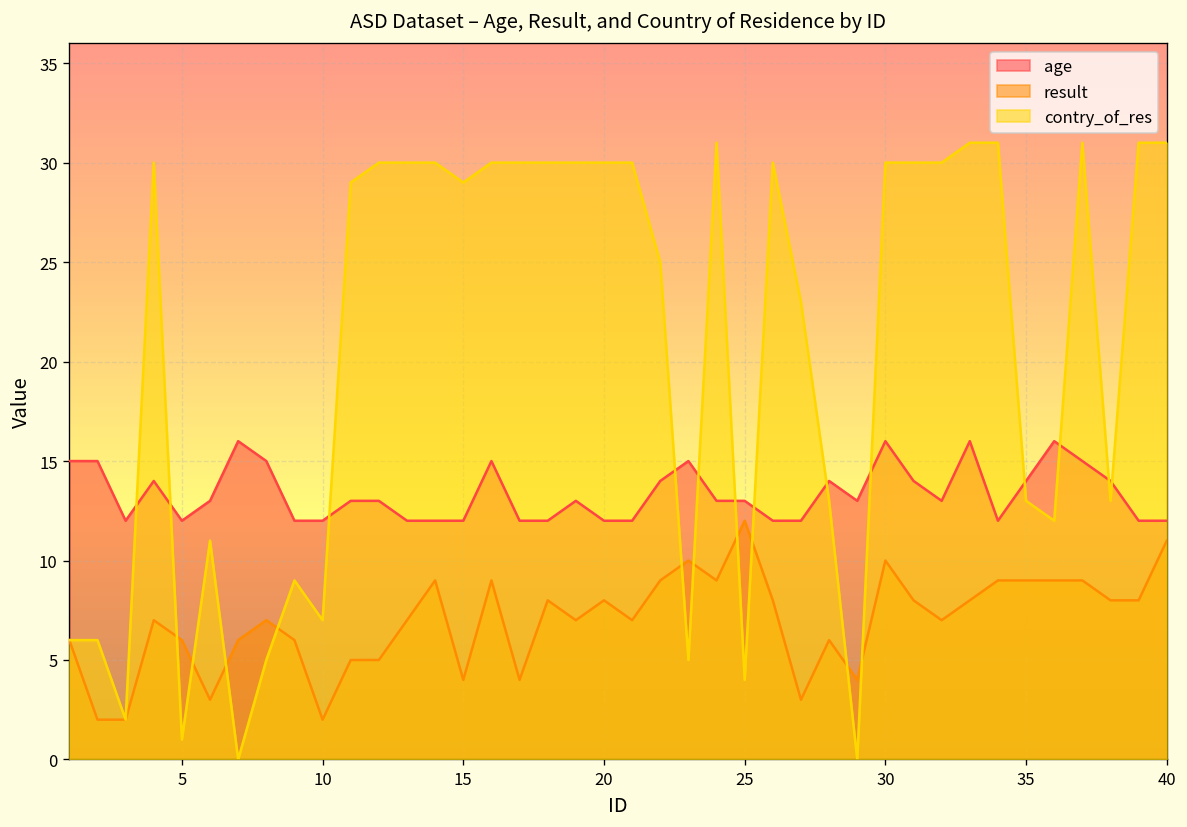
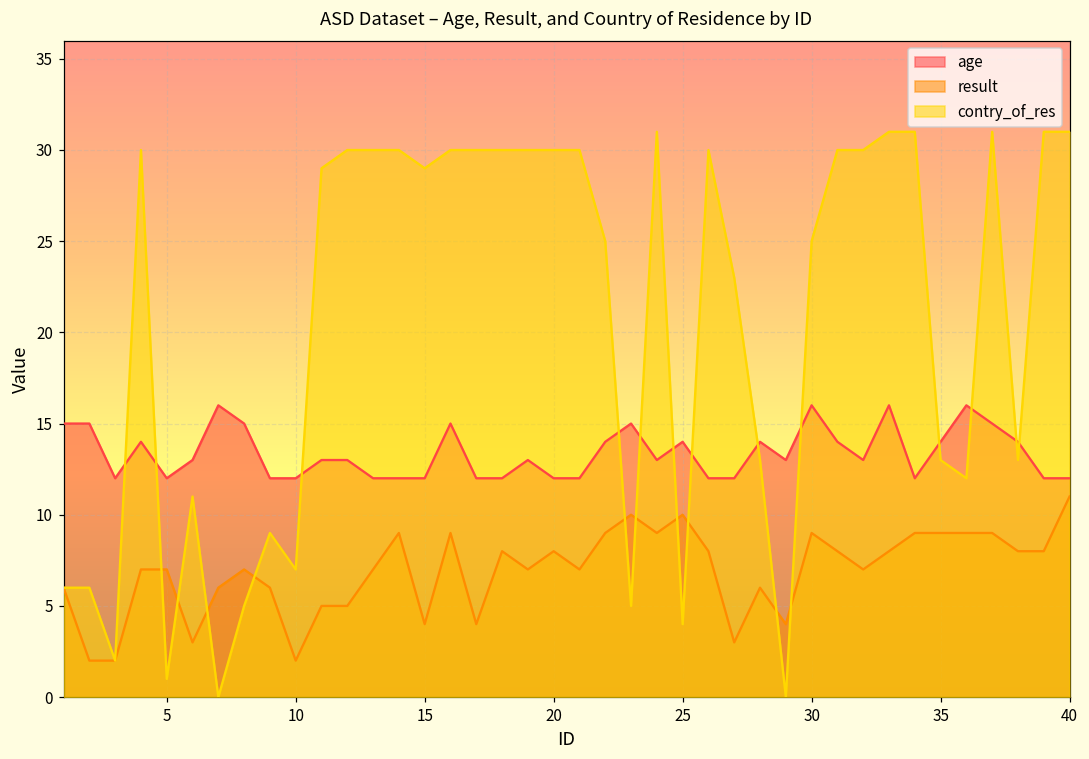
result, 5: 6 -> 7
age, 25: 13 -> 14
result, 25: 12 -> 10
result, 30: 10 -> 9
contry_of_res, 30: 30 -> 25
